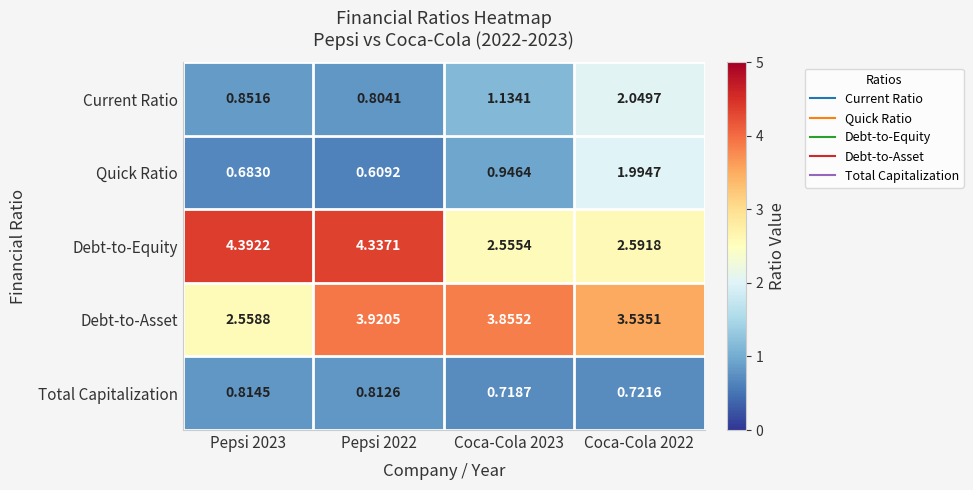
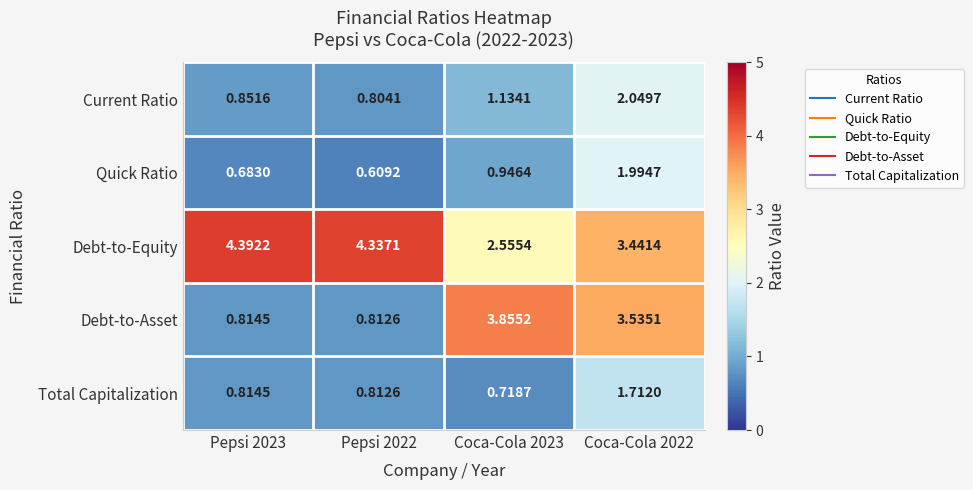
Debt-to-Equity, Coca-Cola 2022: 2.5918 -> 3.4414
Debt-to-Asset, Pepsi 2023: 2.5588 -> 0.8145
Debt-to-Asset, Pepsi 2022: 3.9205 -> 0.8126
Total Capitalization, Coca-Cola 2022: 0.7216 -> 1.7120
